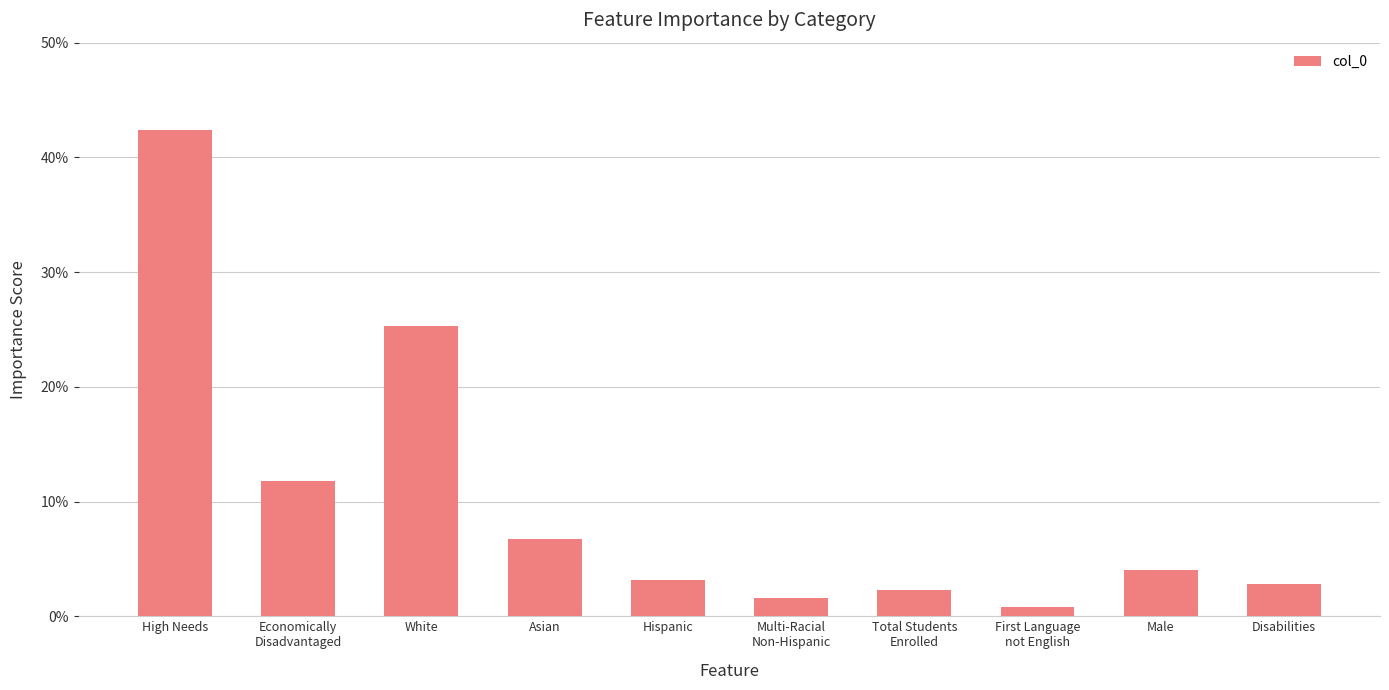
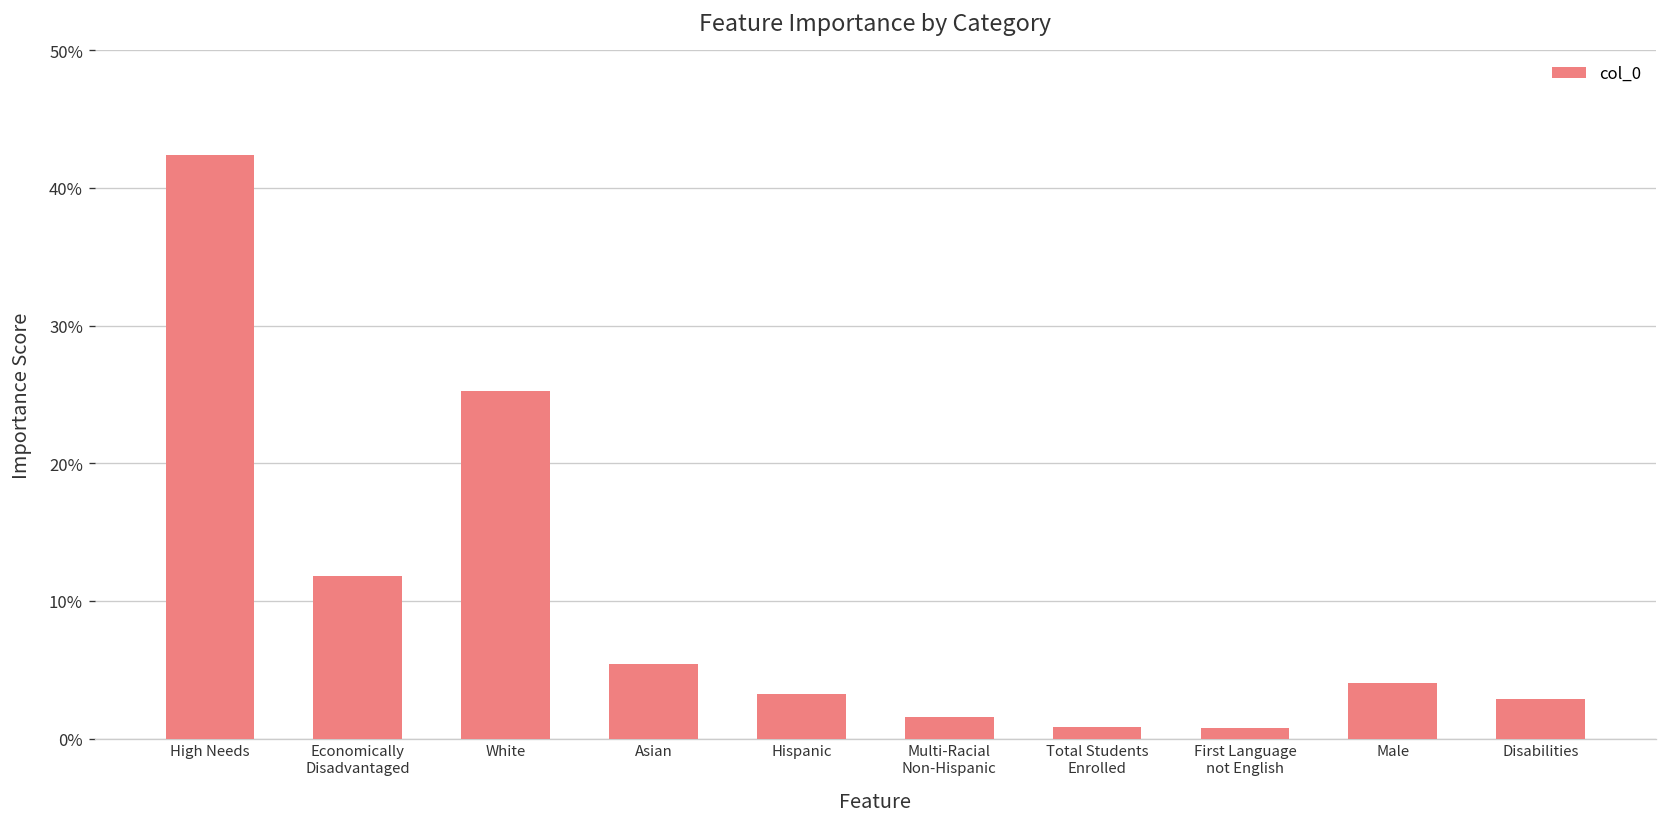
Asian: 6.8% -> 5.4%
Total Students Enrolled: 2.3% -> 0.9%
